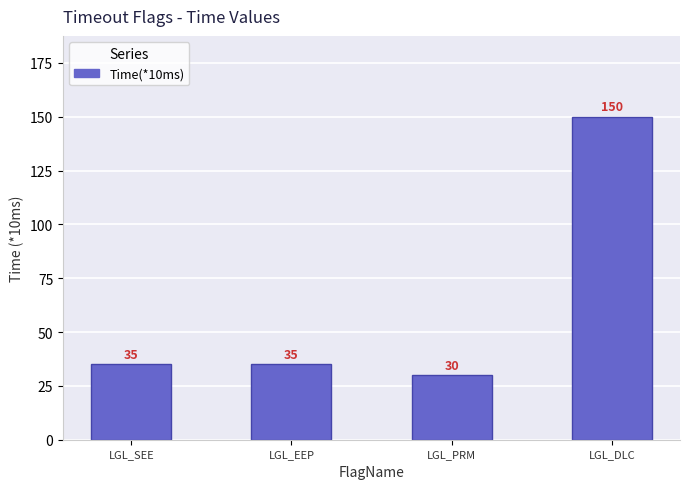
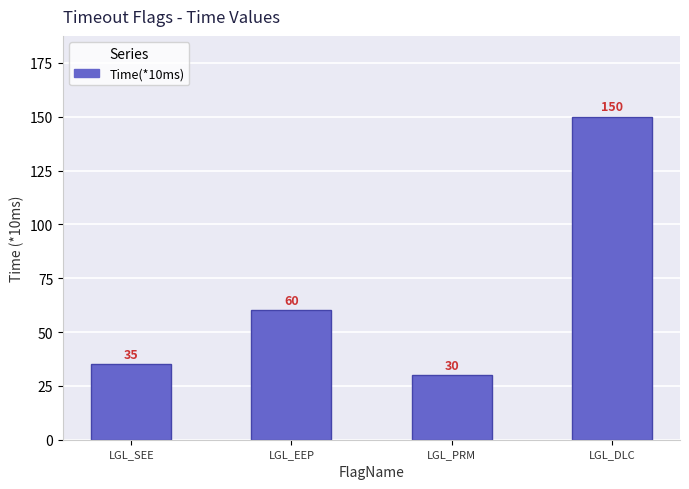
LGL_EEP: 35 -> 60
